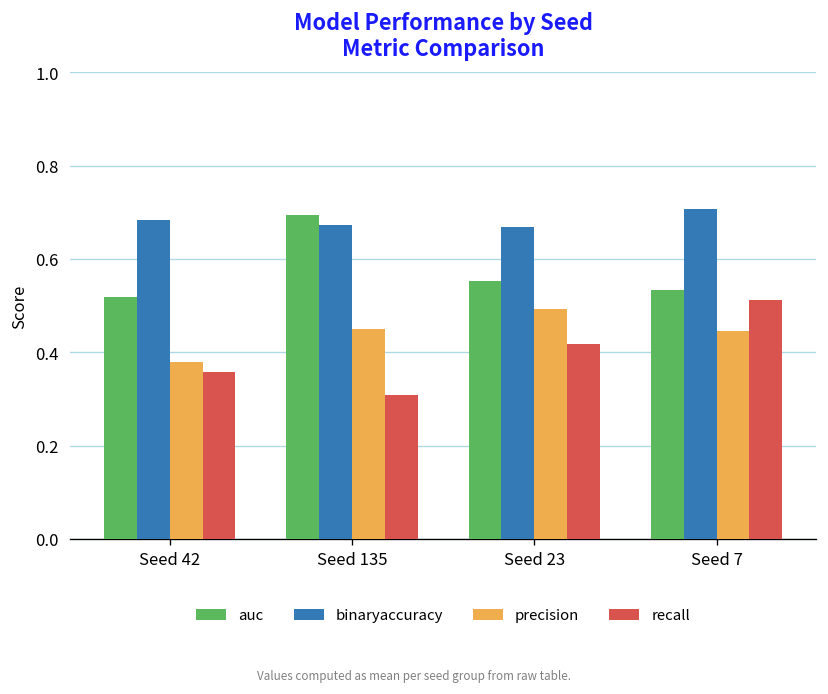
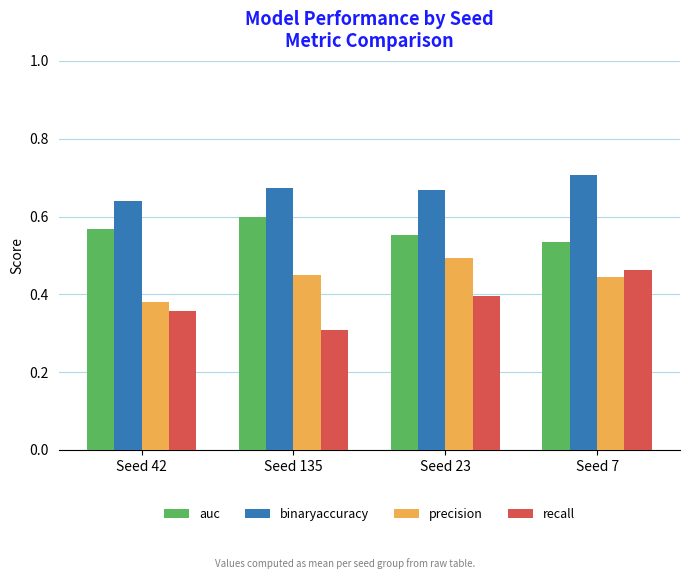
auc, Seed 42: 0.52 -> 0.57
binaryaccuracy, Seed 42: 0.68 -> 0.64
auc, Seed 135: 0.69 -> 0.60
recall, Seed 23: 0.42 -> 0.40
recall, Seed 7: 0.51 -> 0.46
